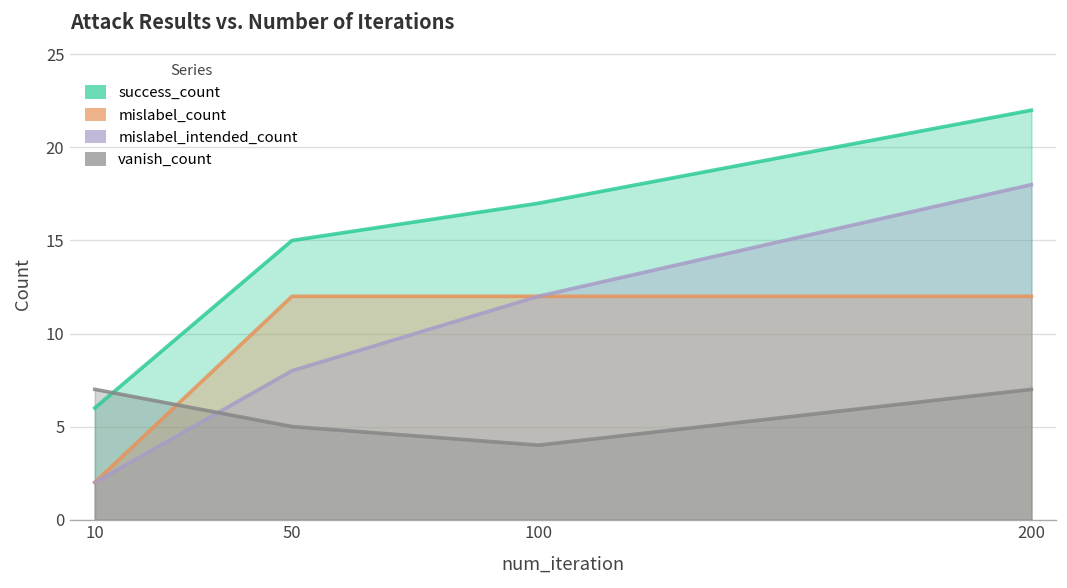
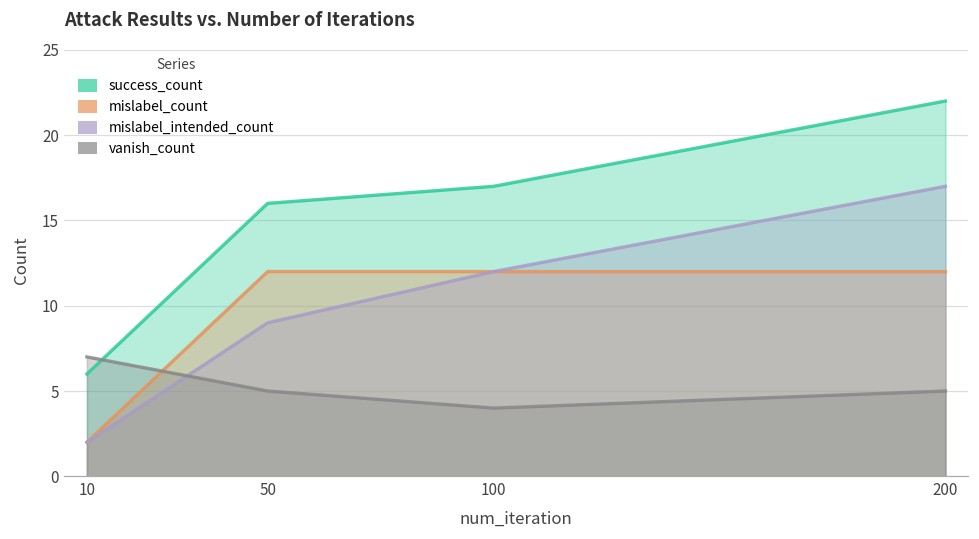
success_count, 50: 15 -> 16
mislabel_intended_count, 50: 8 -> 9
mislabel_intended_count, 200: 18 -> 17
vanish_count, 200: 7 -> 5
